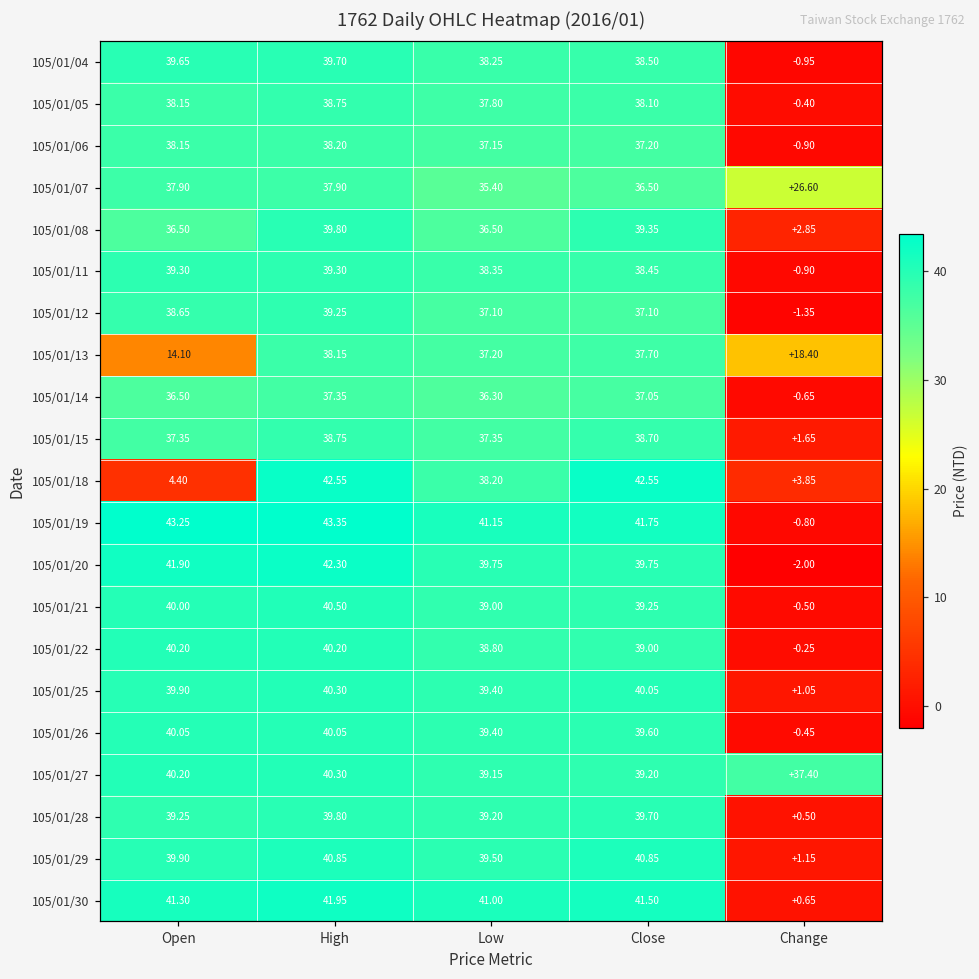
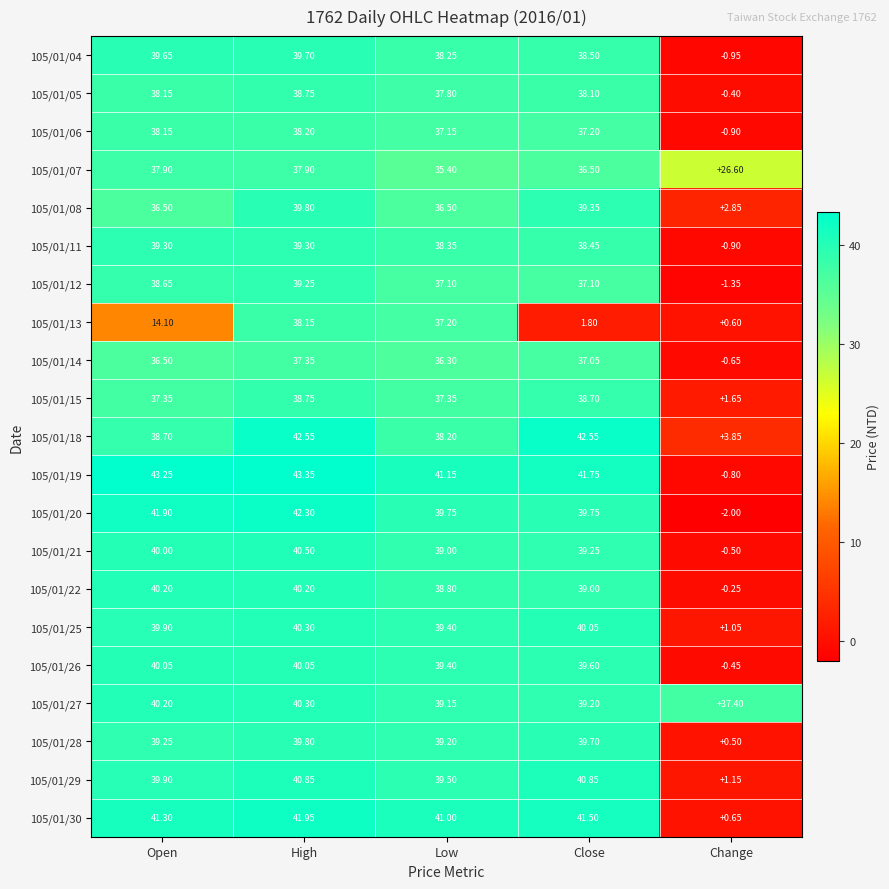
105/01/13, Close: 37.70 -> 1.80
105/01/13, Change: +18.40 -> +0.60
105/01/18, Open: 4.40 -> 38.70
